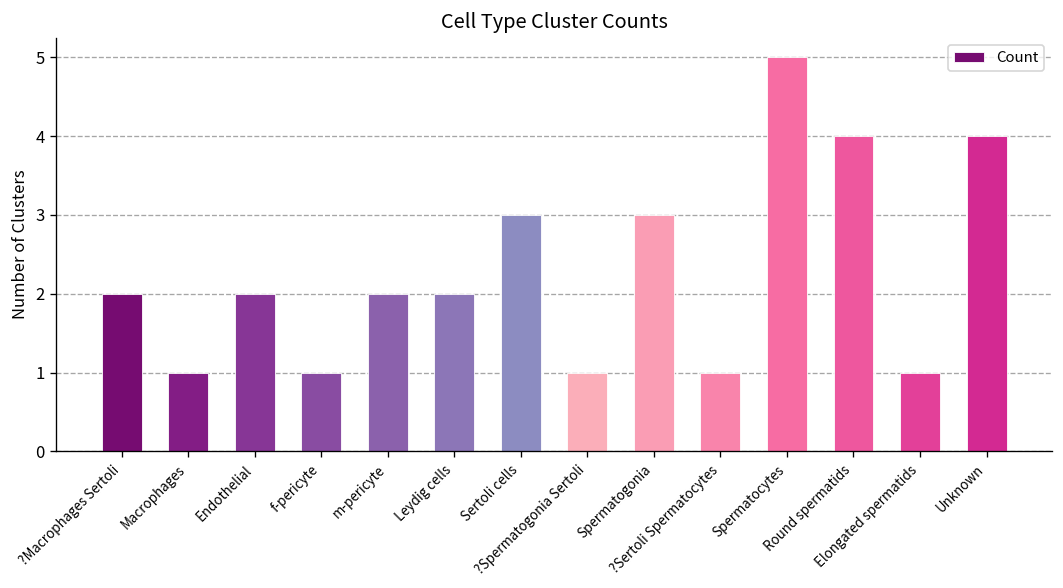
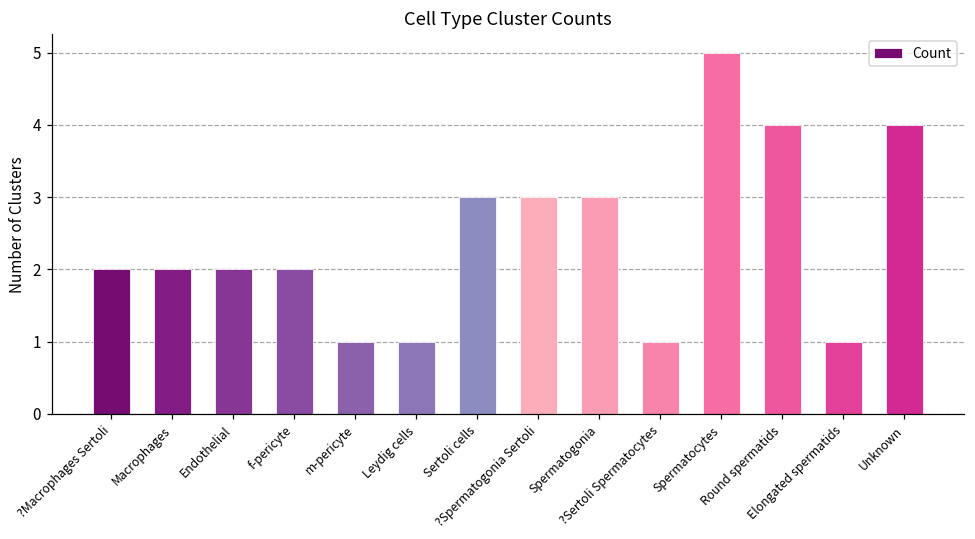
Macrophages: 1 -> 2
f-pericyte: 1 -> 2
m-pericyte: 2 -> 1
Leydig cells: 2 -> 1
?Spermatogonia Sertoli: 1 -> 3
